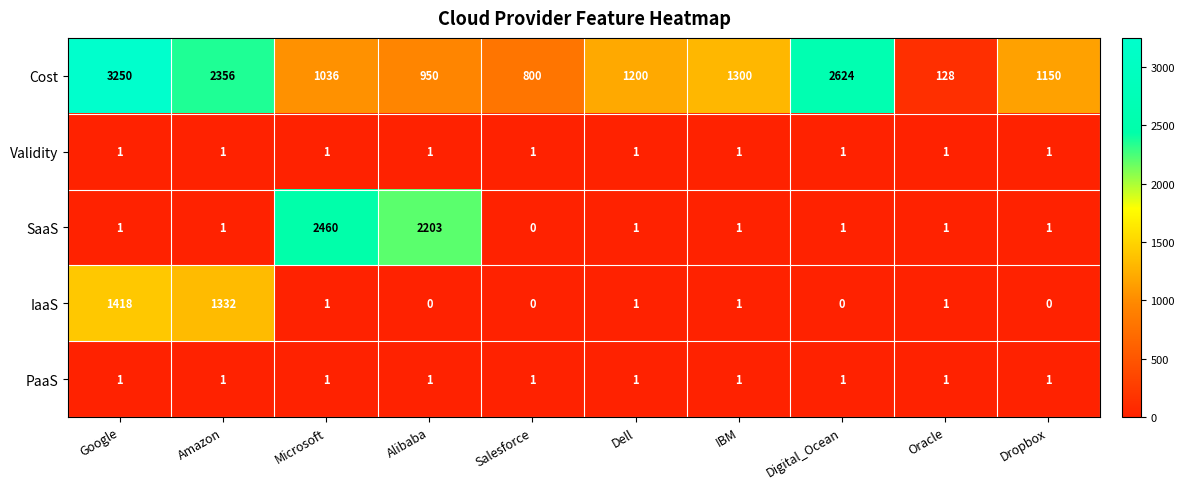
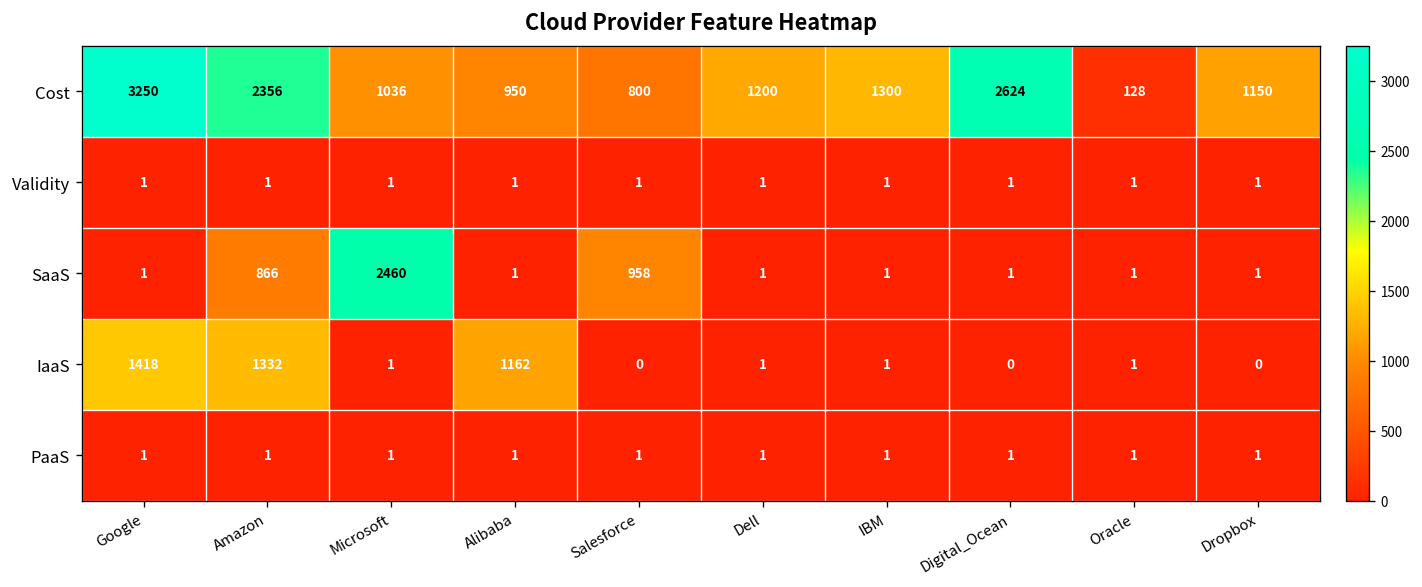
SaaS, Amazon: 1 -> 866
SaaS, Alibaba: 2203 -> 1
SaaS, Salesforce: 0 -> 958
IaaS, Alibaba: 0 -> 1162
